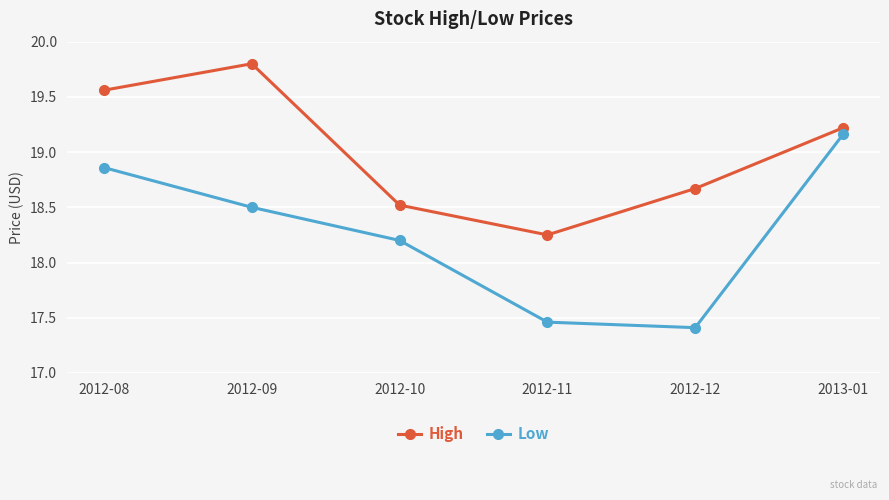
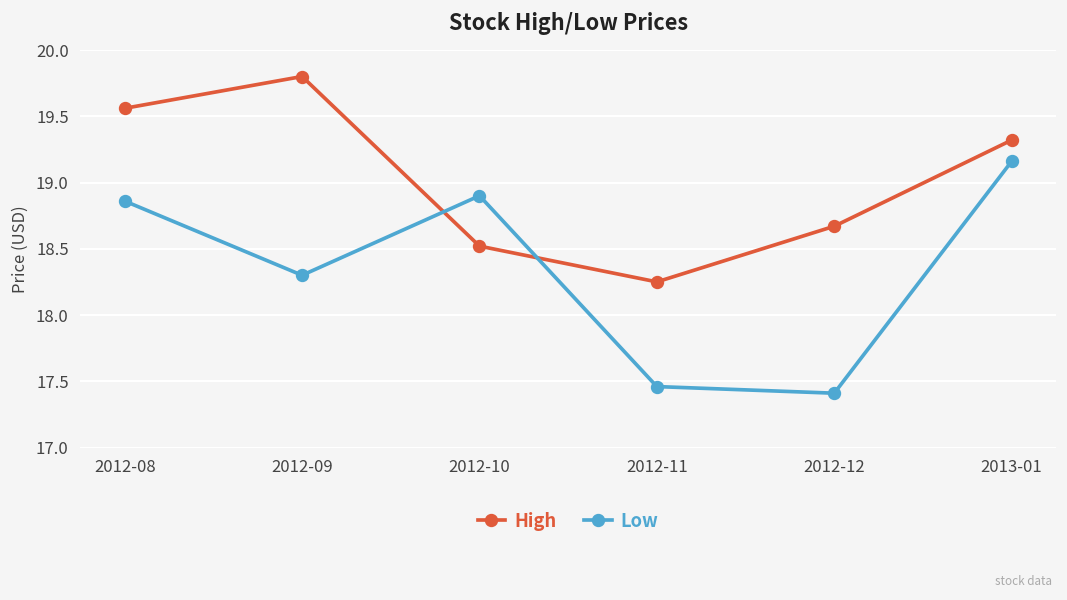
Low, 2012-09: 18.5 -> 18.3
Low, 2012-10: 18.2 -> 18.9
High, 2013-01: 19.22 -> 19.32
